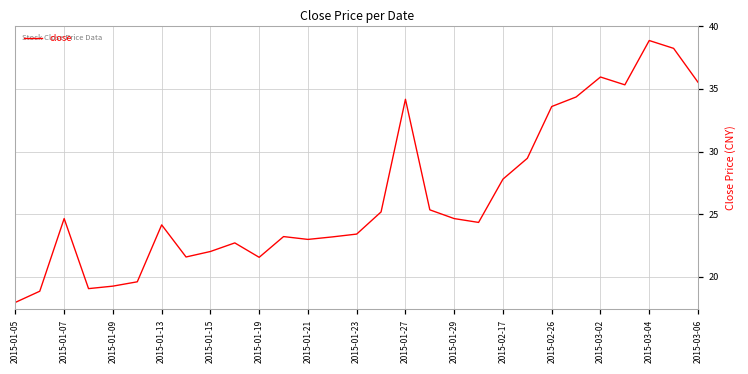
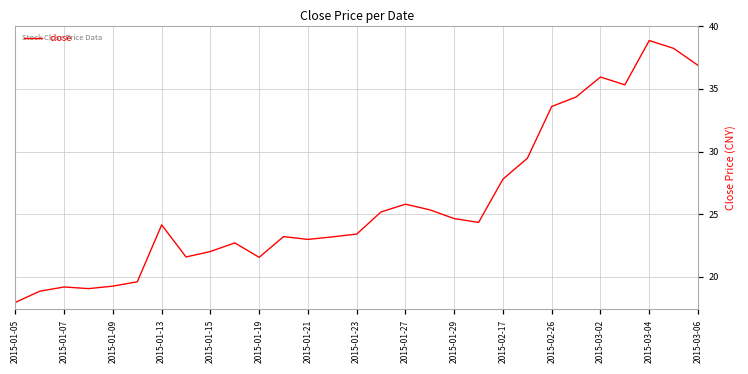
2015-01-07: 24.7 -> 19.2
2015-01-27: 34.2 -> 25.8
2015-03-06: 35.5 -> 36.9
